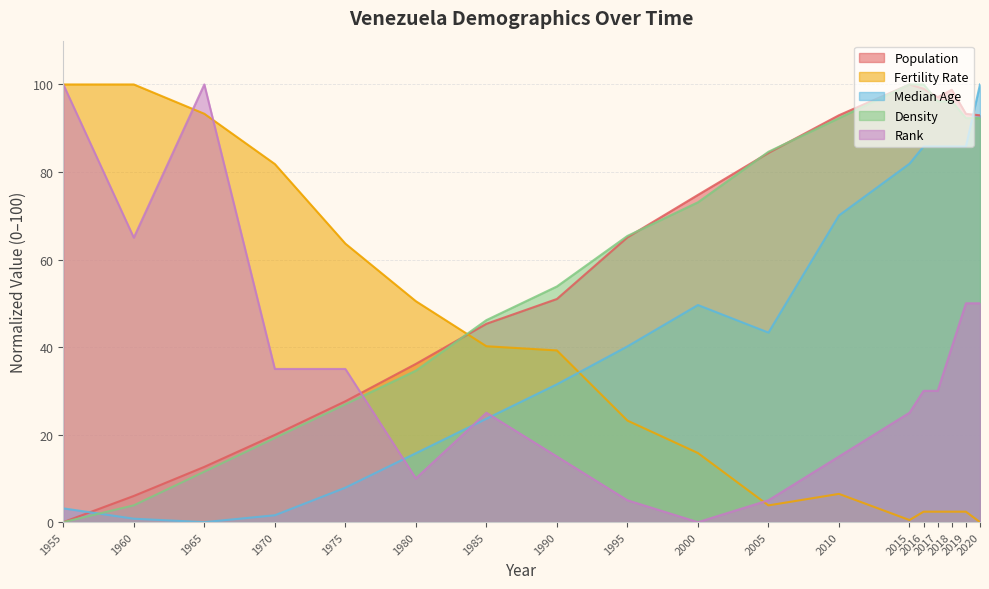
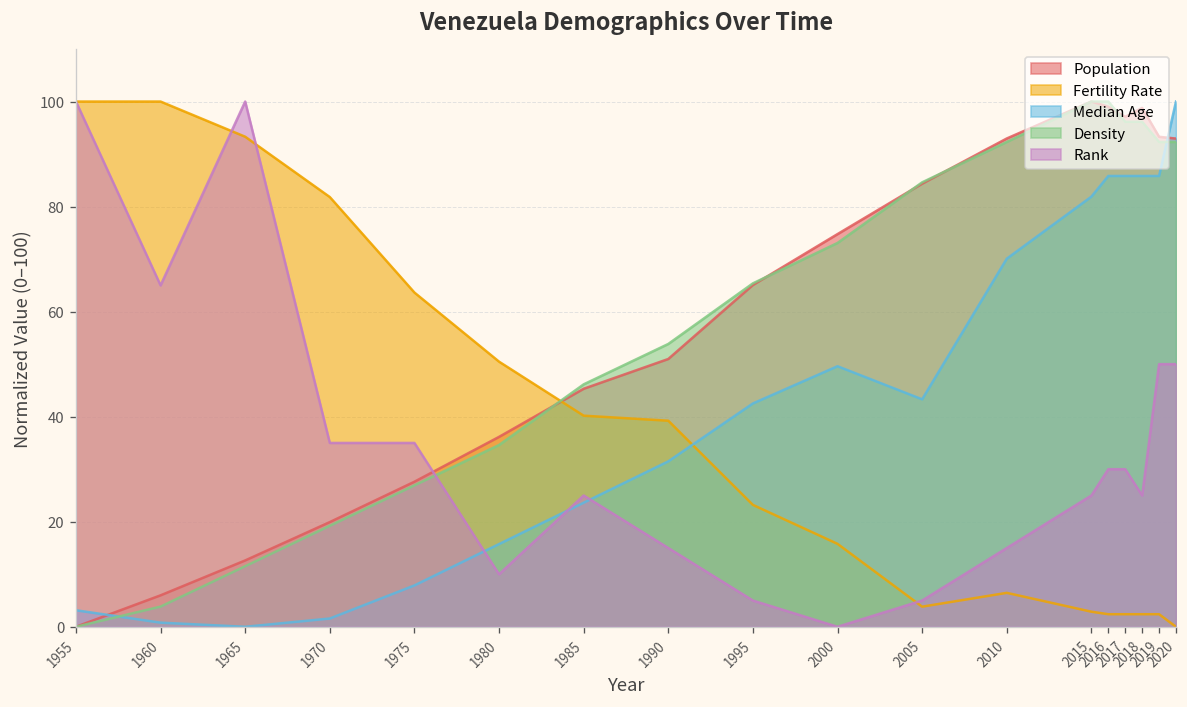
Median Age, 1995: 40 -> 43
Fertility Rate, 2015: 0 -> 3
Rank, 2018: 40 -> 25
